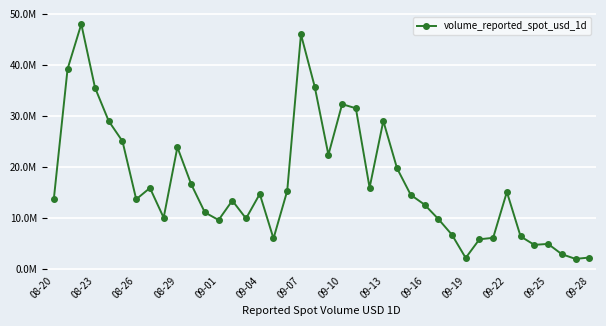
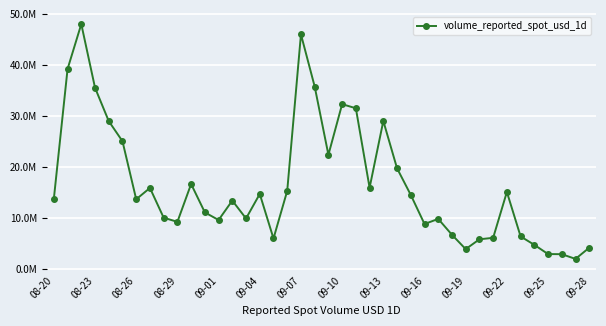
08-29: 24000000 -> 9000000
09-16: 13000000 -> 9000000
09-19: 2000000 -> 4000000
09-25: 5000000 -> 3000000
09-28: 2000000 -> 4000000
